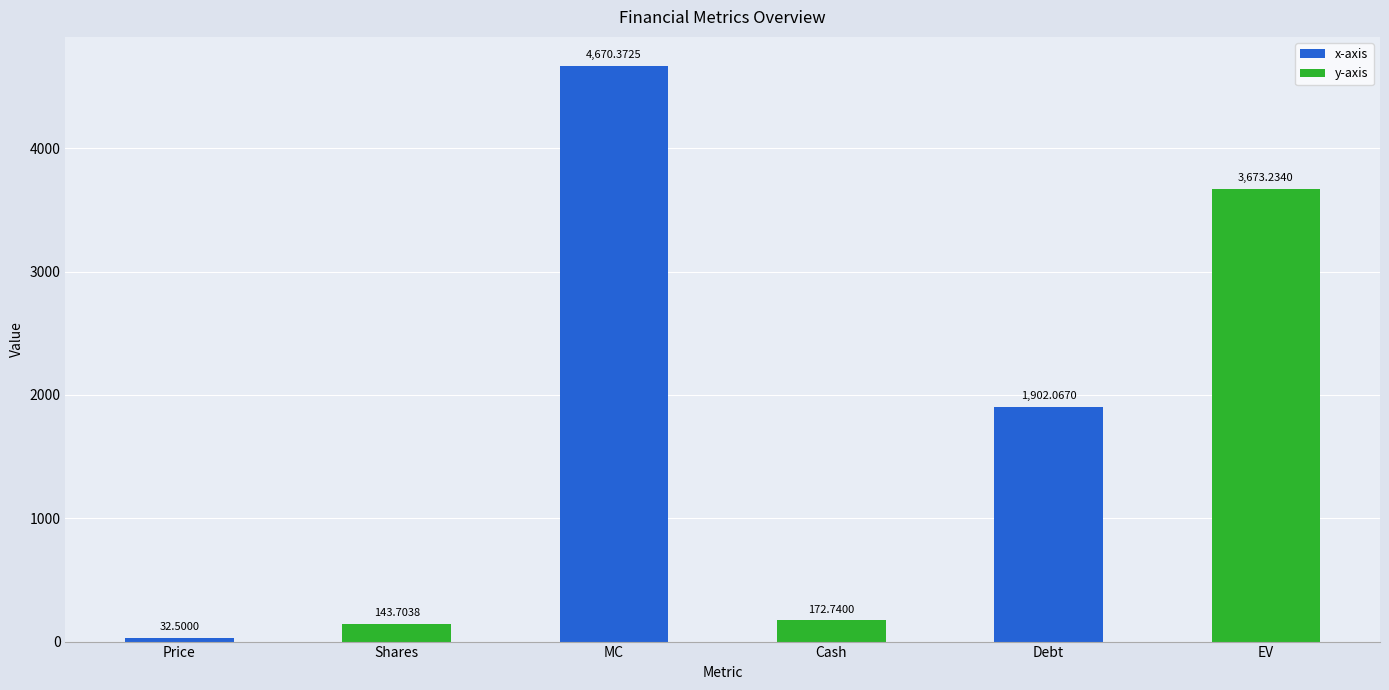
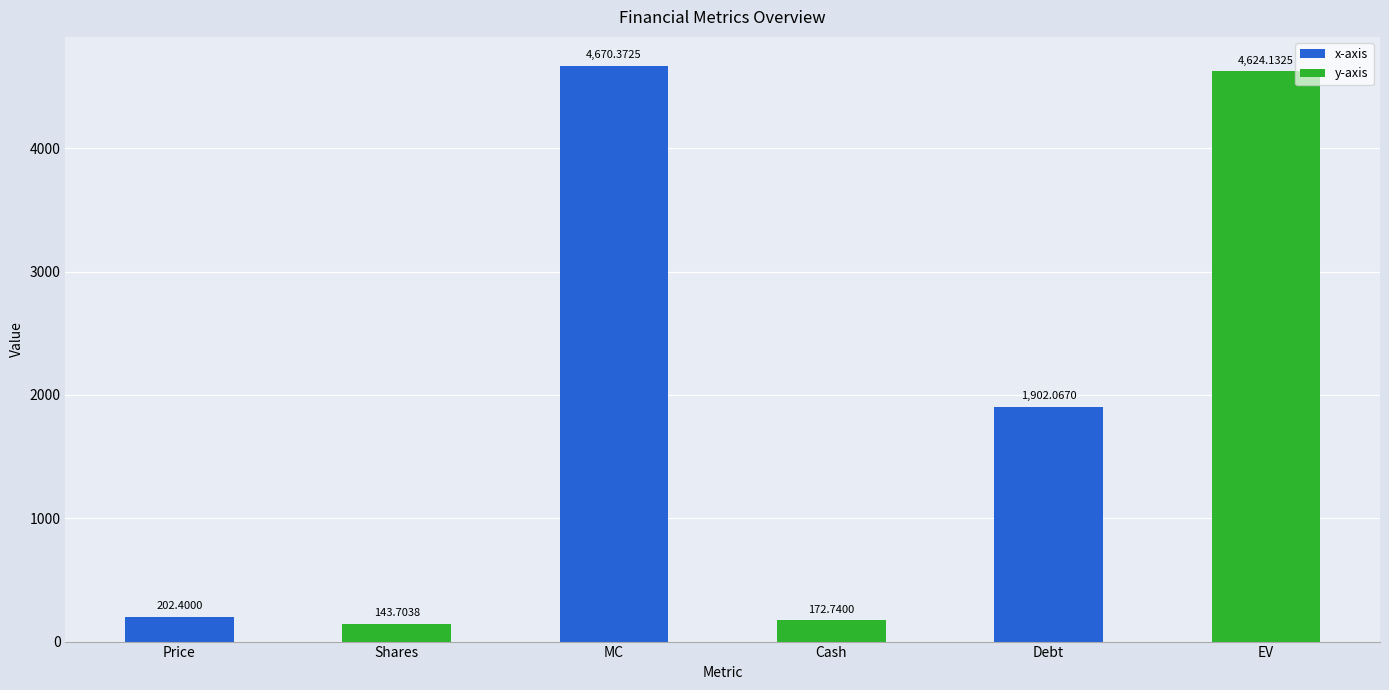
Price: 32.5000 -> 202.4000
EV: 3,673.2340 -> 4,624.1325
